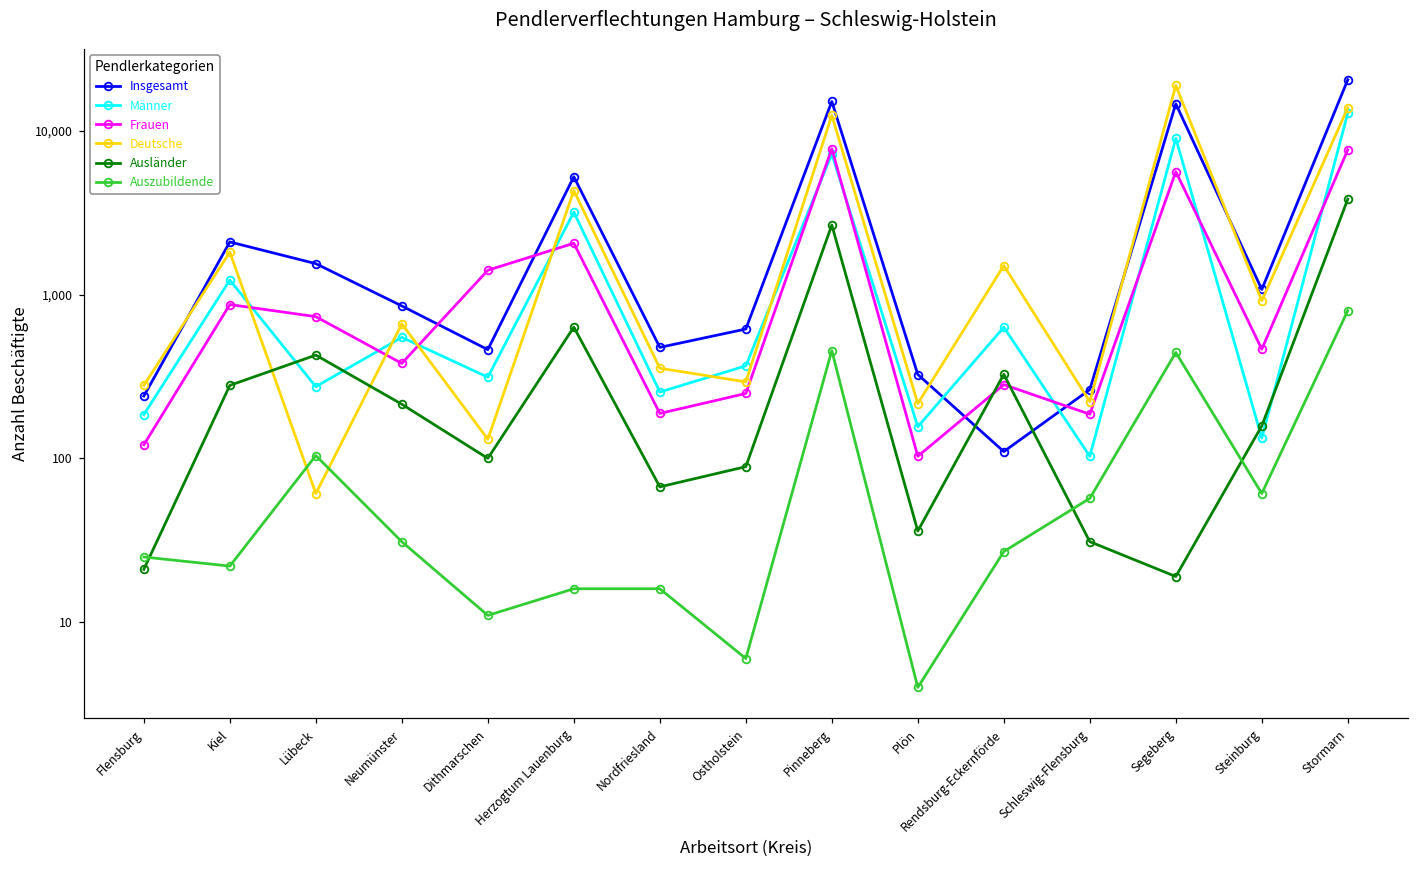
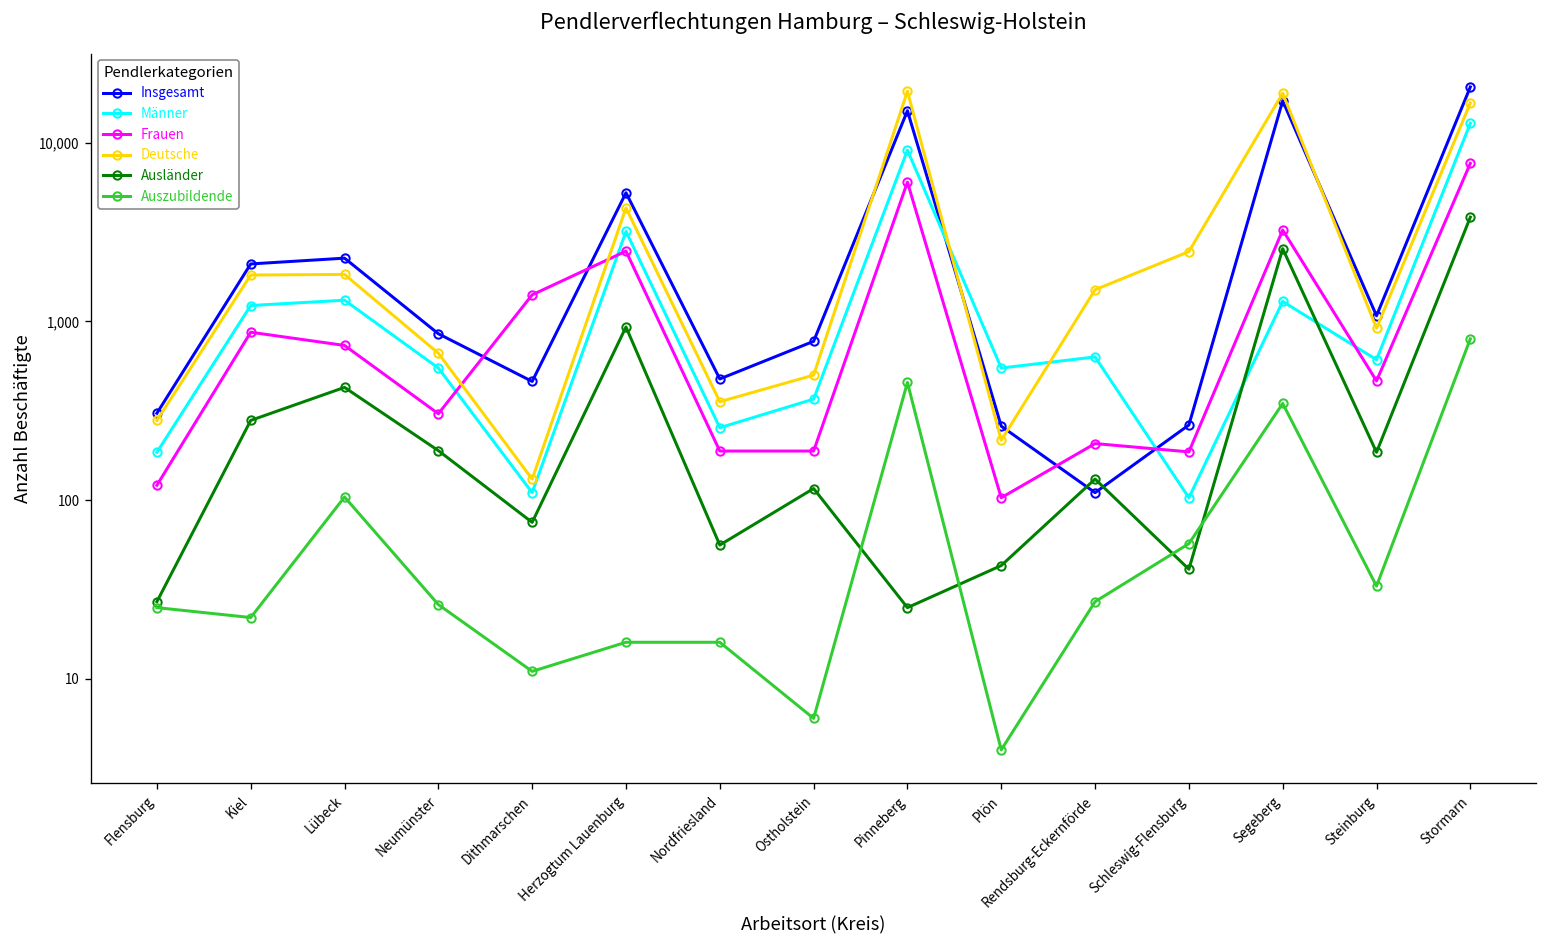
Insgesamt, Flensburg: 240 -> 310
Ausländer, Flensburg: 21 -> 27
Insgesamt, Lübeck: 1,500 -> 2,300
Männer, Lübeck: 270 -> 1,300
Deutsche, Lübeck: 61 -> 1,800
Frauen, Neumünster: 380 -> 300
Ausländer, Neumünster: 210 -> 190
Auszubildende, Neumünster: 31 -> 26
Männer, Dithmarschen: 310 -> 110
Ausländer, Dithmarschen: 100 -> 80
Frauen, Herzogtum Lauenburg: 2,100 -> 2,500
Ausländer, Herzogtum Lauenburg: 630 -> 900
Ausländer, Nordfriesland: 70 -> 56
Insgesamt, Ostholstein: 620 -> 800
Frauen, Ostholstein: 250 -> 190
Deutsche, Ostholstein: 290 -> 500
Ausländer, Ostholstein: 90 -> 120
Männer, Pinneberg: 7,000 -> 9,000
Frauen, Pinneberg: 8,000 -> 6,000
Deutsche, Pinneberg: 12,000 -> 19,000
Ausländer, Pinneberg: 2,700 -> 25
Insgesamt, Plön: 330 -> 260
Männer, Plön: 160 -> 550
Ausländer, Plön: 36 -> 43
Frauen, Rendsburg-Eckernförde: 280 -> 210
Ausländer, Rendsburg-Eckernförde: 330 -> 130
Deutsche, Schleswig-Flensburg: 220 -> 2,500
Ausländer, Schleswig-Flensburg: 31 -> 41
Insgesamt, Segeberg: 15,000 -> 17,000
Männer, Segeberg: 9,000 -> 1,300
Frauen, Segeberg: 5,600 -> 3,200
Ausländer, Segeberg: 19 -> 2,500
Auszubildende, Segeberg: 440 -> 350
Männer, Steinburg: 130 -> 610
Ausländer, Steinburg: 160 -> 190
Auszubildende, Steinburg: 61 -> 33
Deutsche, Stormarn: 14,000 -> 17,000
